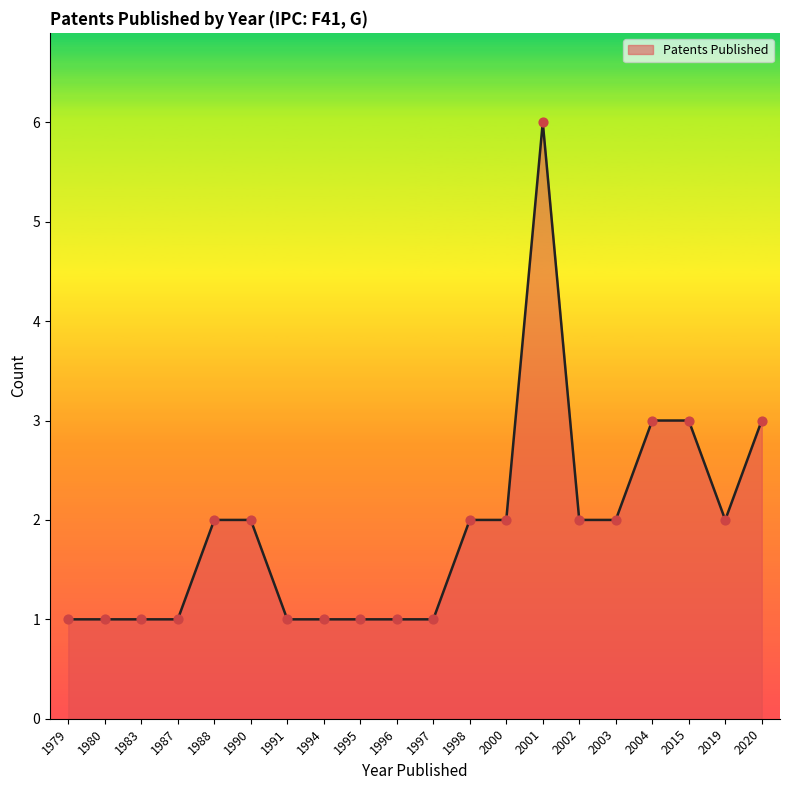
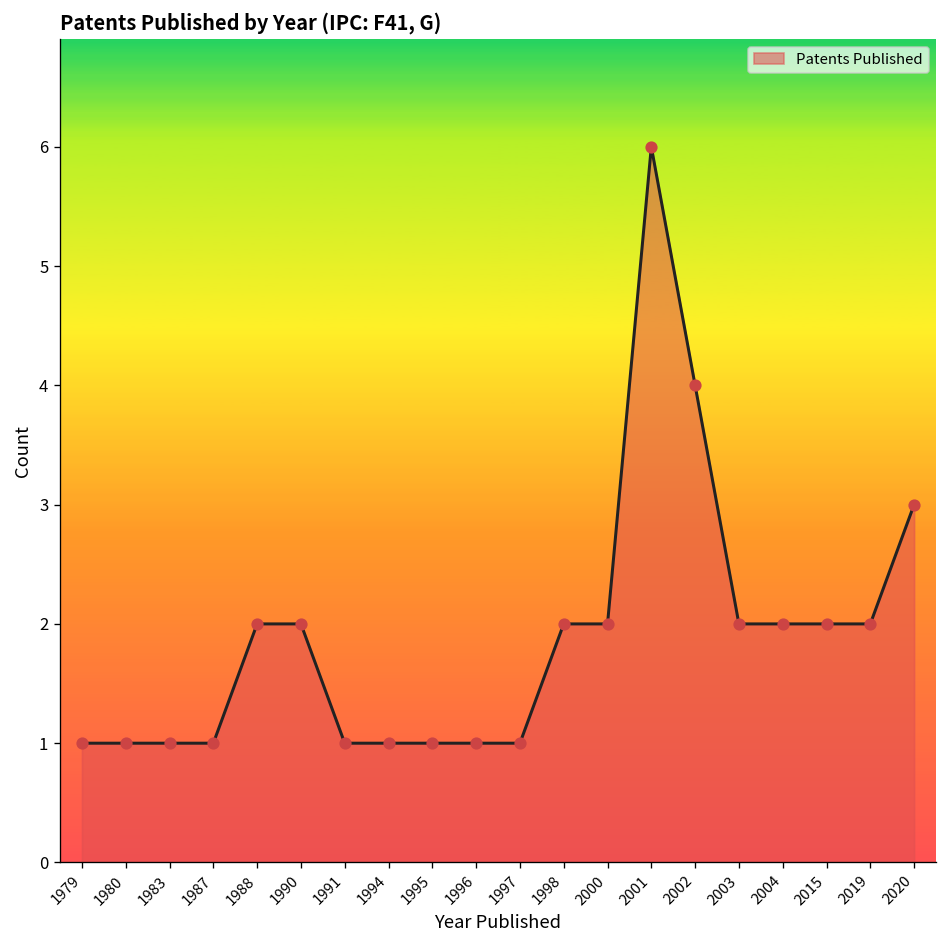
2002: 2 -> 4
2004: 3 -> 2
2015: 3 -> 2
